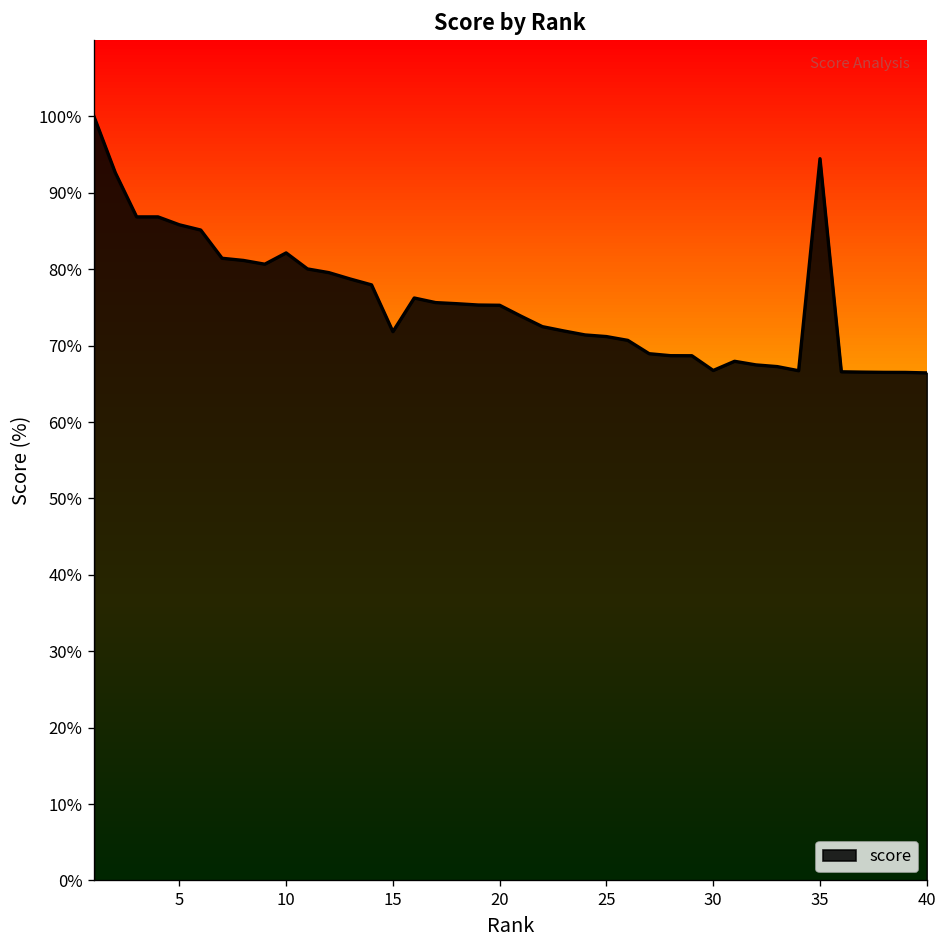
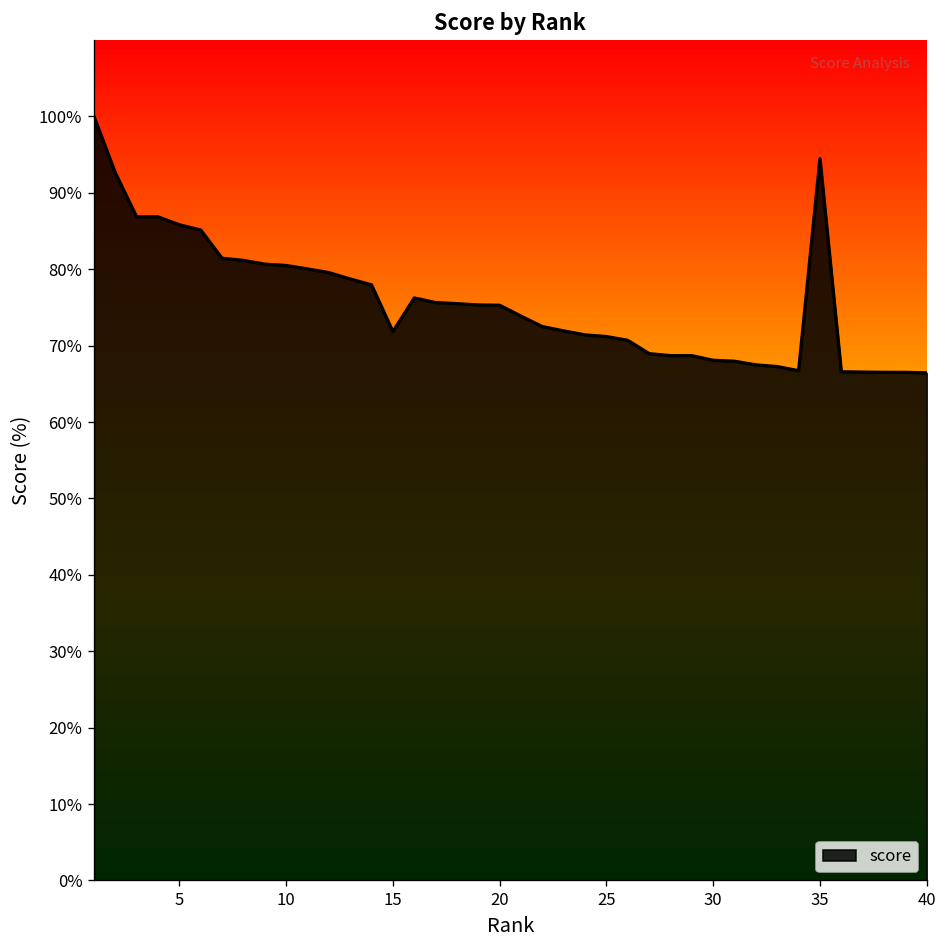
10: 82% -> 80%
30: 67% -> 68%
